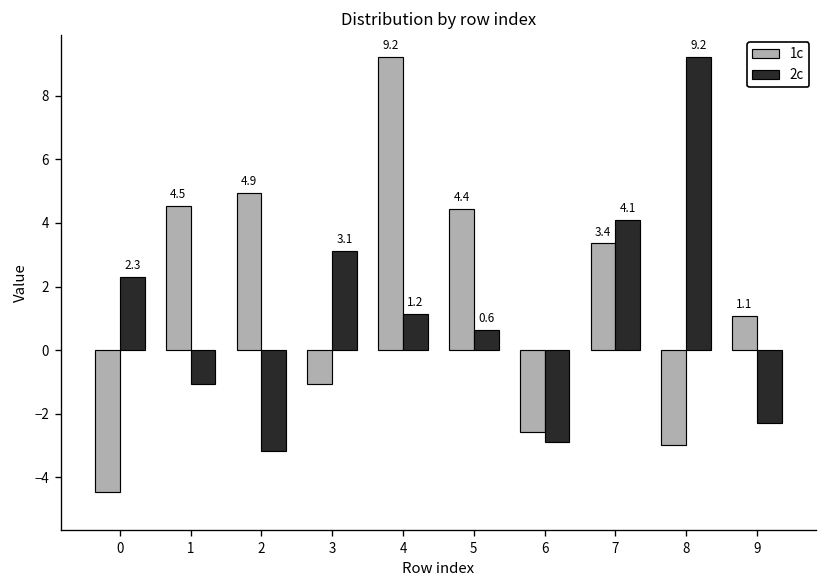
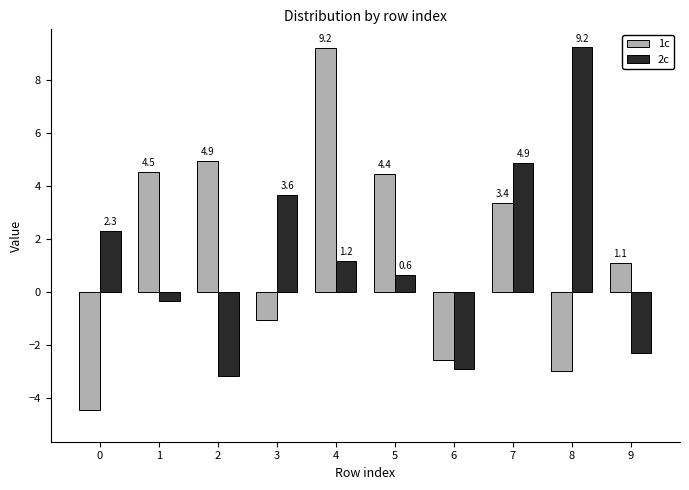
2c, 1: -1.1 -> -0.4
2c, 3: 3.1 -> 3.6
2c, 7: 4.1 -> 4.9
